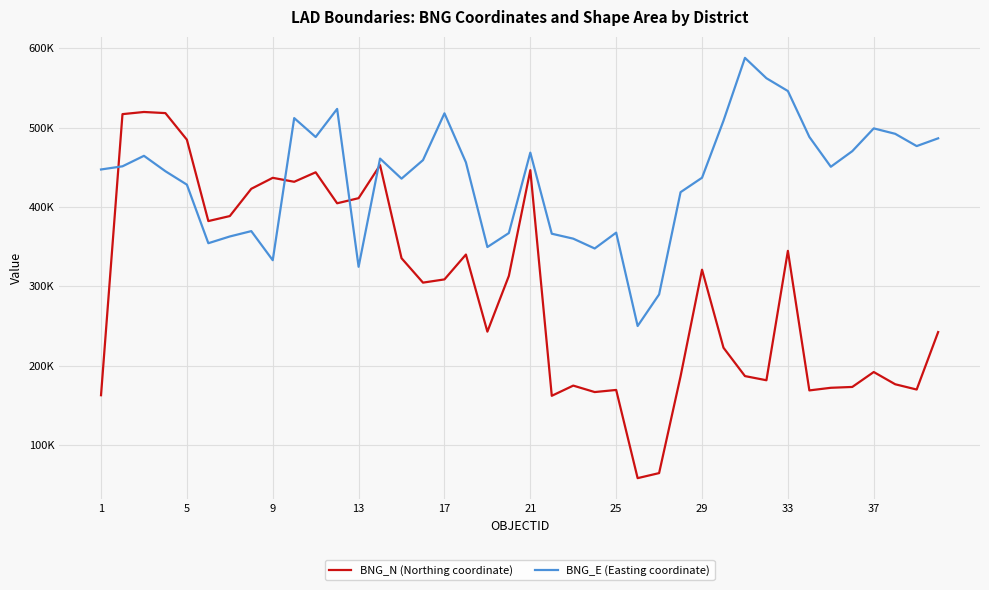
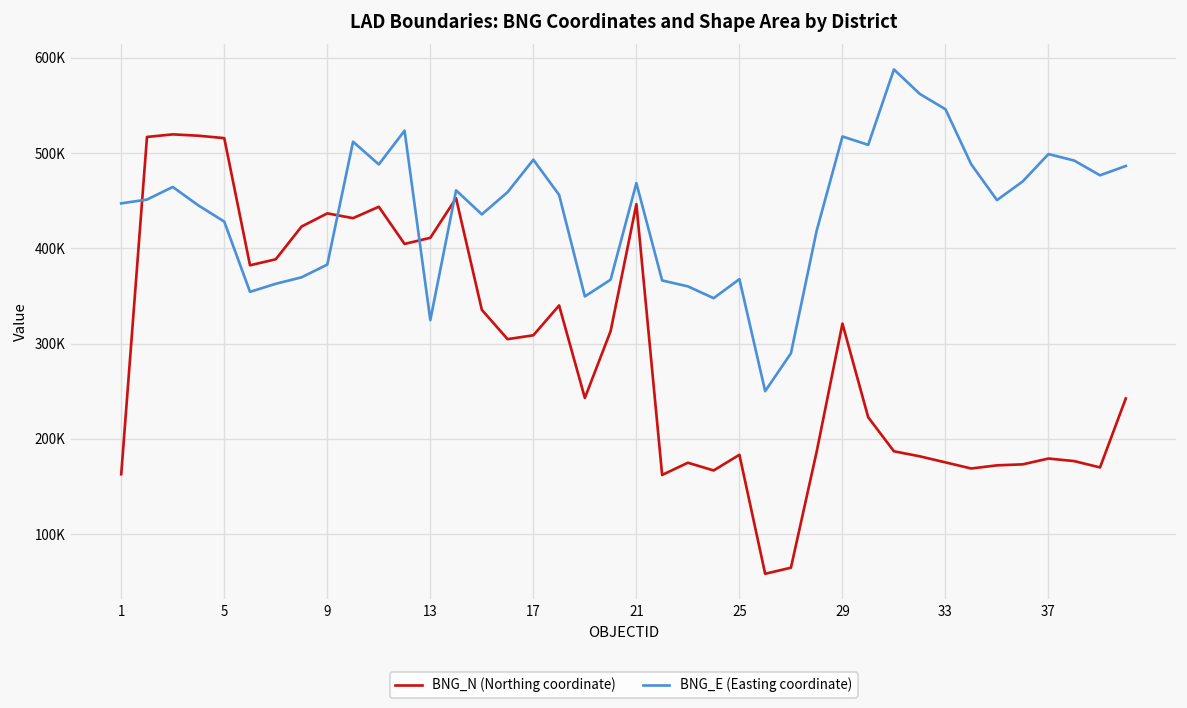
BNG_N (Northing coordinate), 5: 480000 -> 520000
BNG_E (Easting coordinate), 9: 330000 -> 380000
BNG_E (Easting coordinate), 17: 520000 -> 490000
BNG_N (Northing coordinate), 25: 170000 -> 180000
BNG_E (Easting coordinate), 29: 440000 -> 520000
BNG_N (Northing coordinate), 33: 340000 -> 180000
BNG_N (Northing coordinate), 37: 190000 -> 180000
